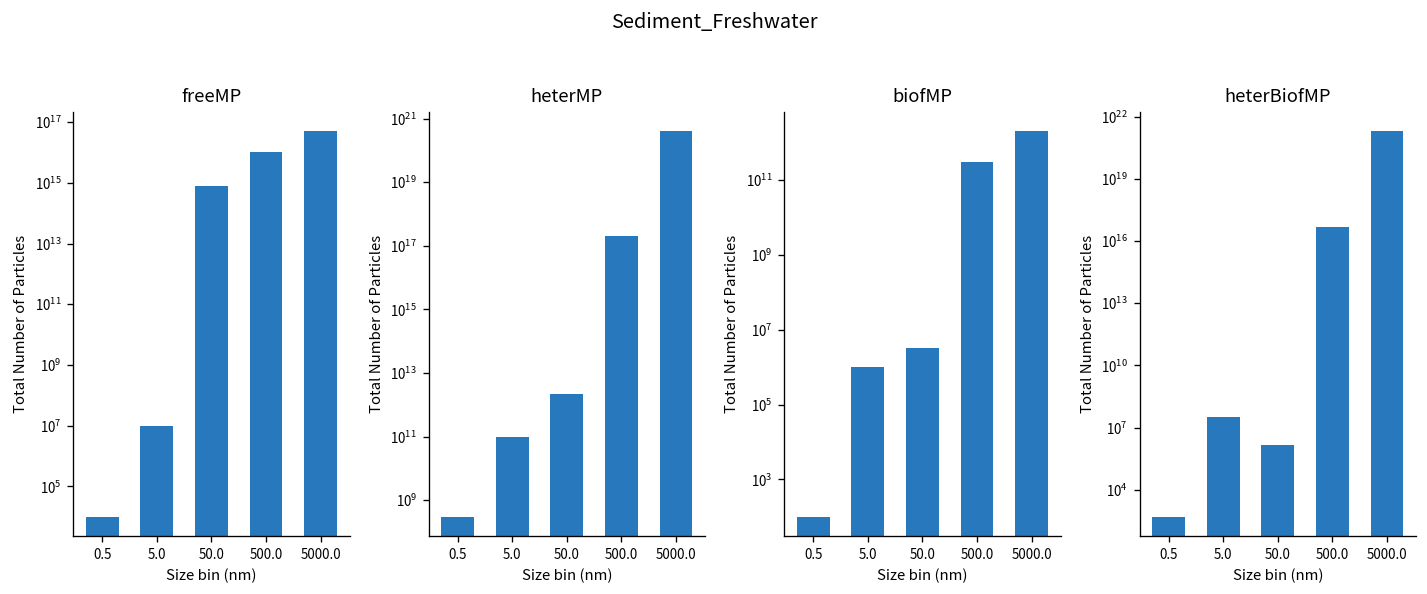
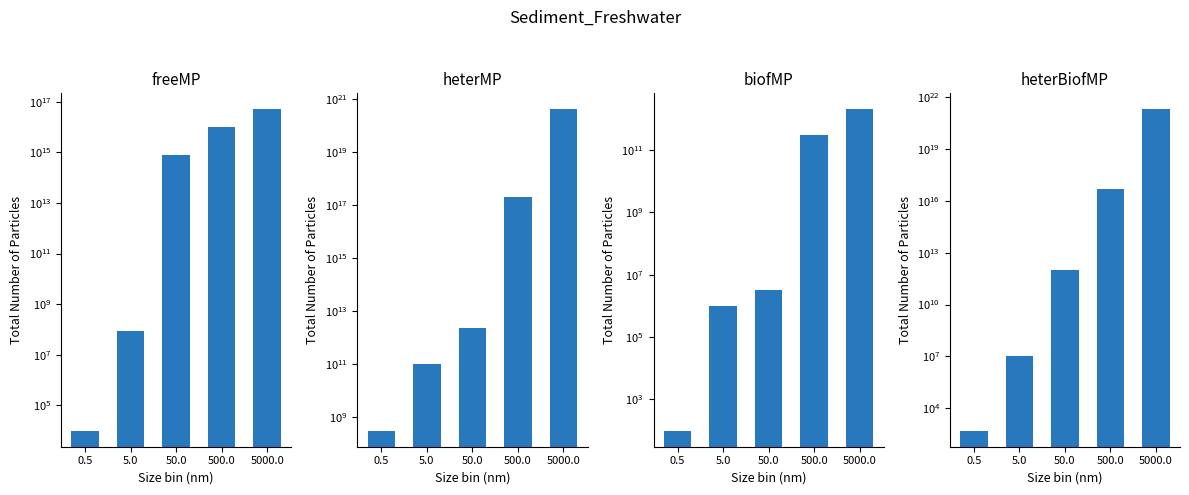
freeMP, 5.0: 10000000 -> 90000000
heterBiofMP, 5.0: 30000000 -> 10000000
heterBiofMP, 50.0: 1000000 -> 1000000000000
